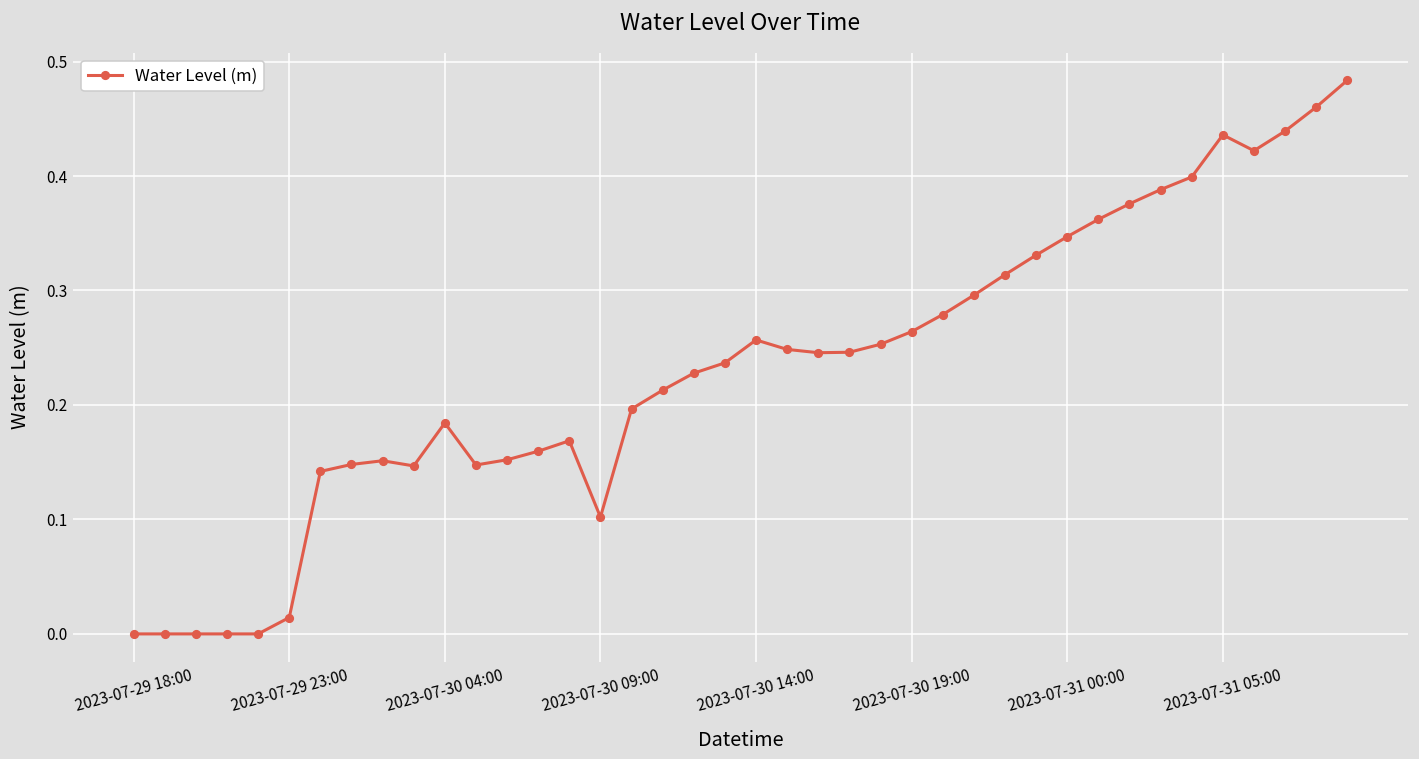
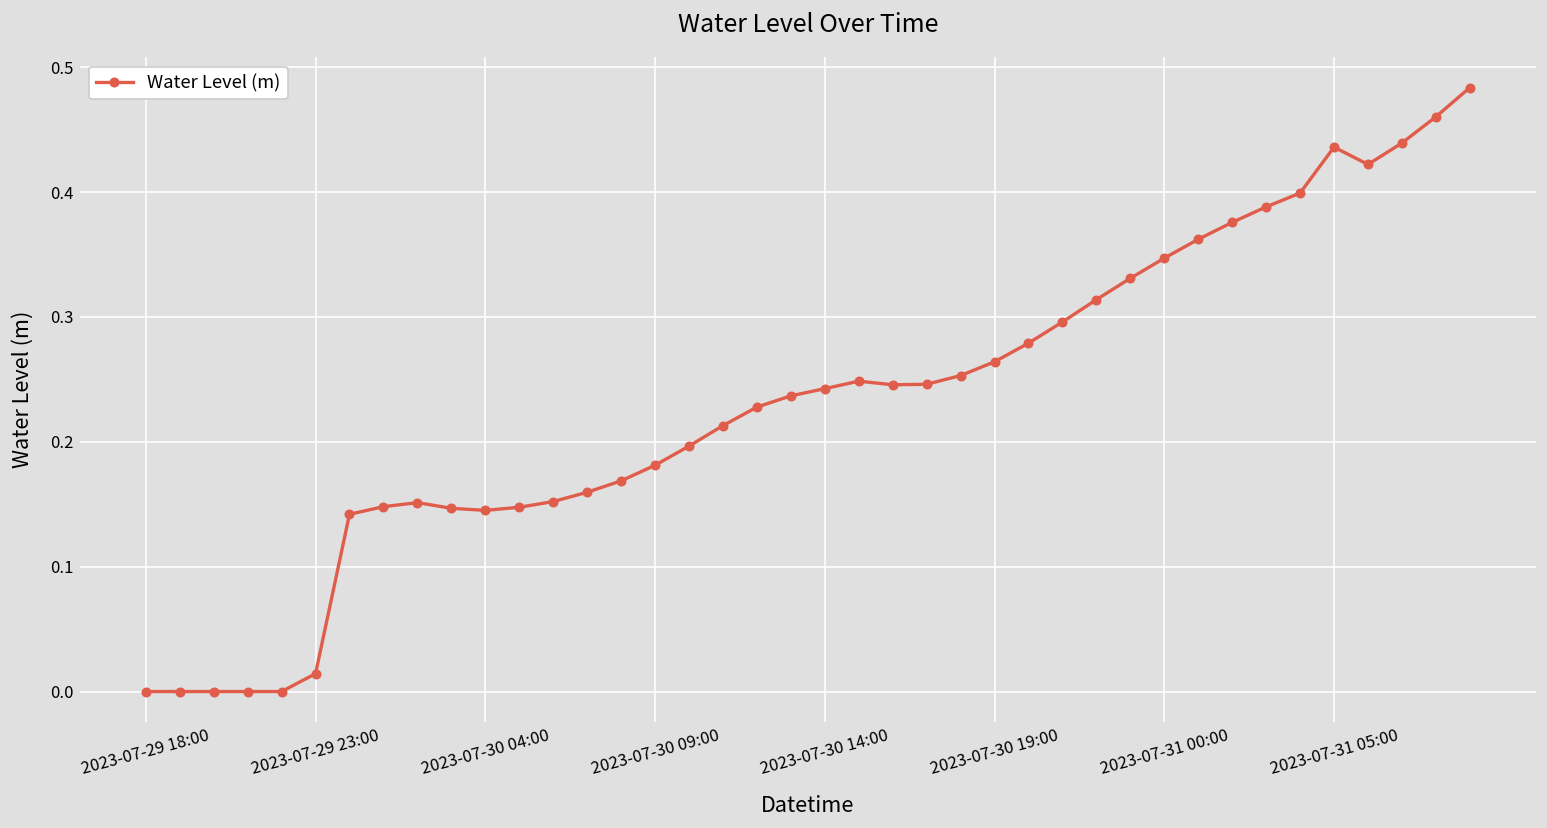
2023-07-30 04:00: 0.184 -> 0.145
2023-07-30 09:00: 0.102 -> 0.181
2023-07-30 14:00: 0.257 -> 0.243
